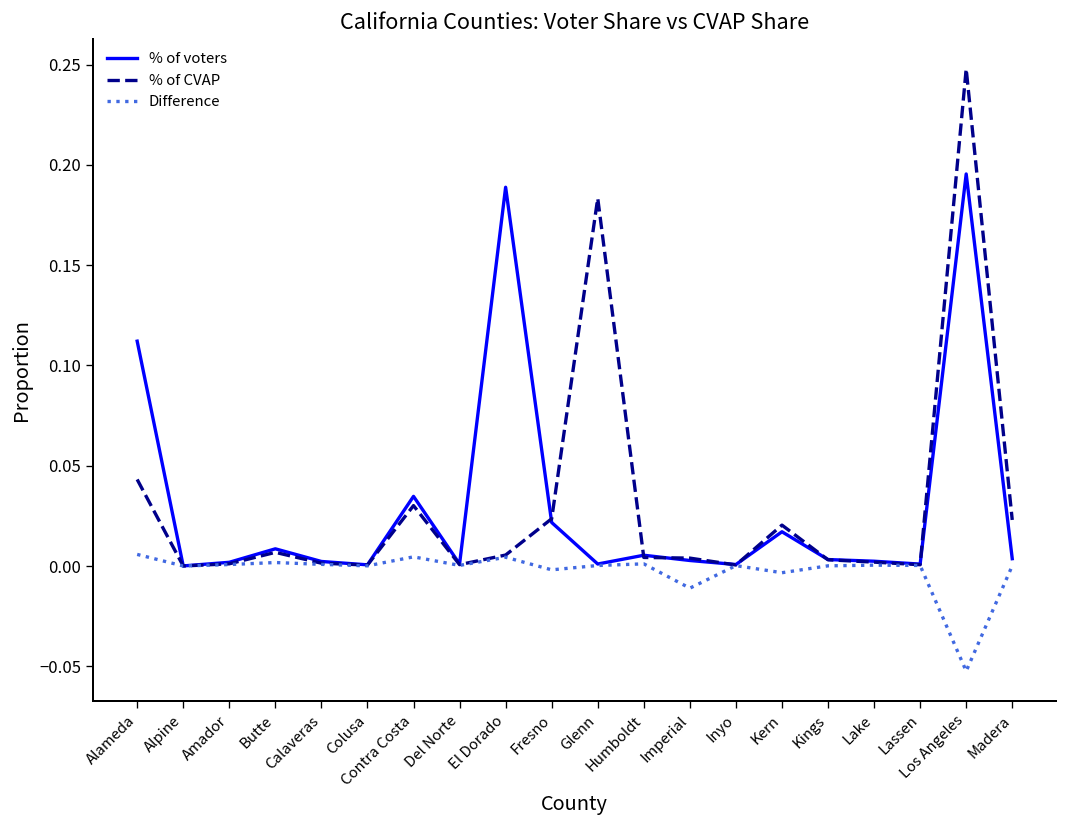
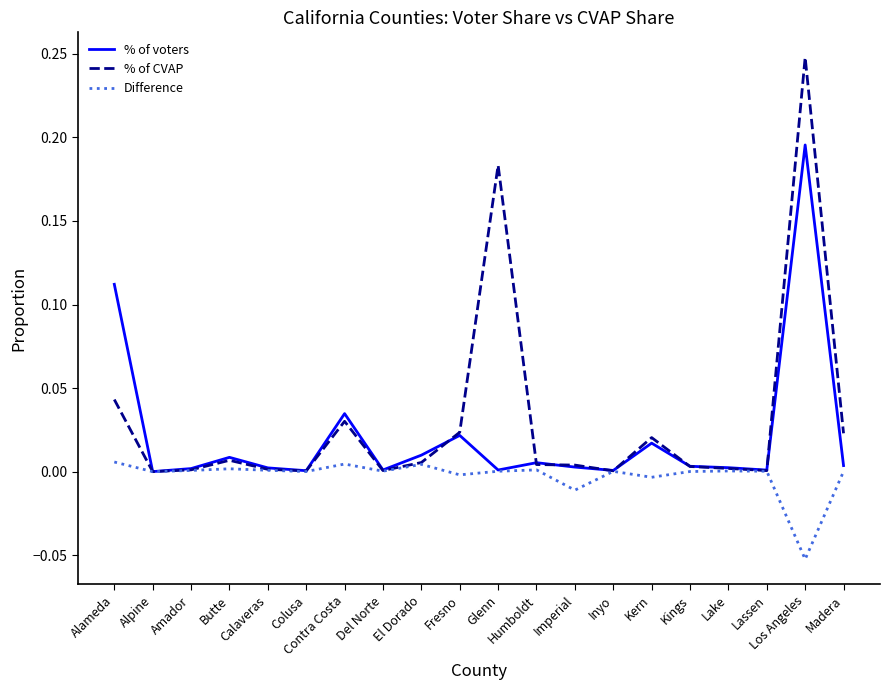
% of voters, El Dorado: 0.189 -> 0.010
